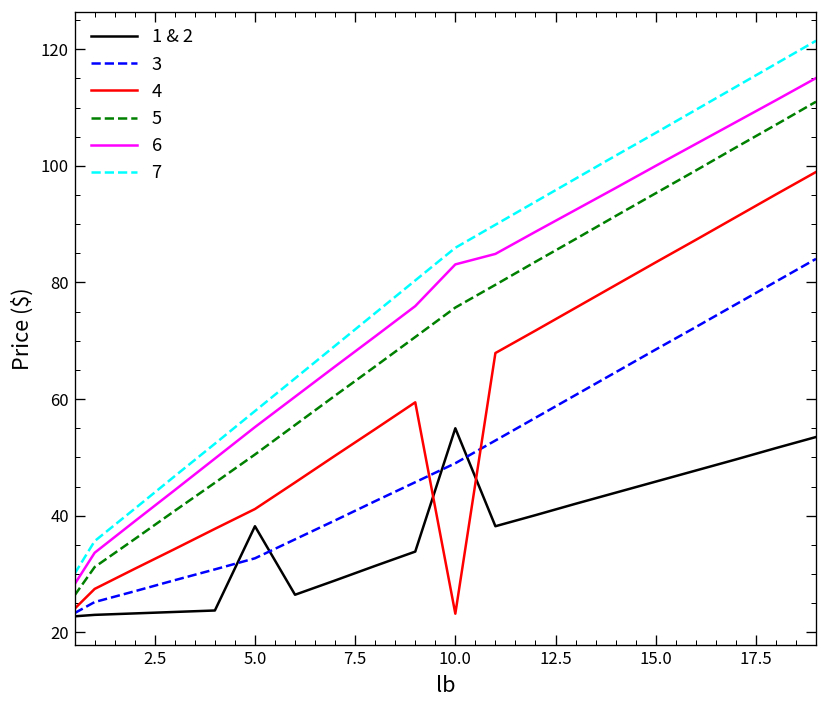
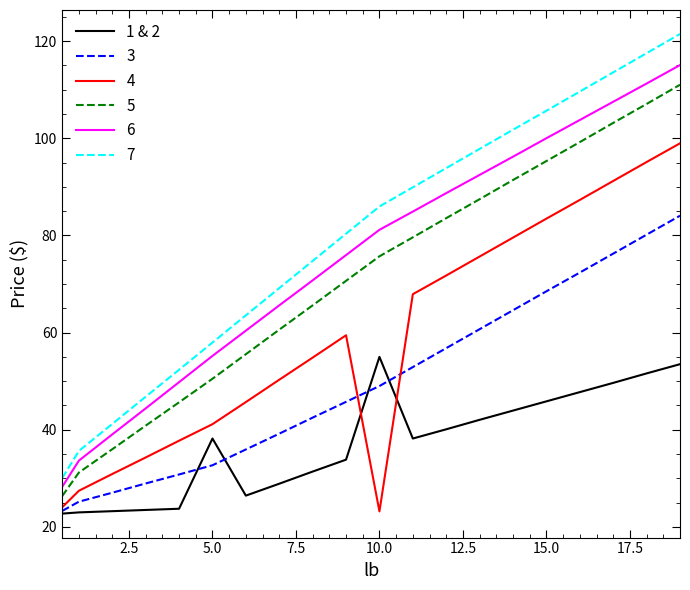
6, 10.0: 83 -> 81
